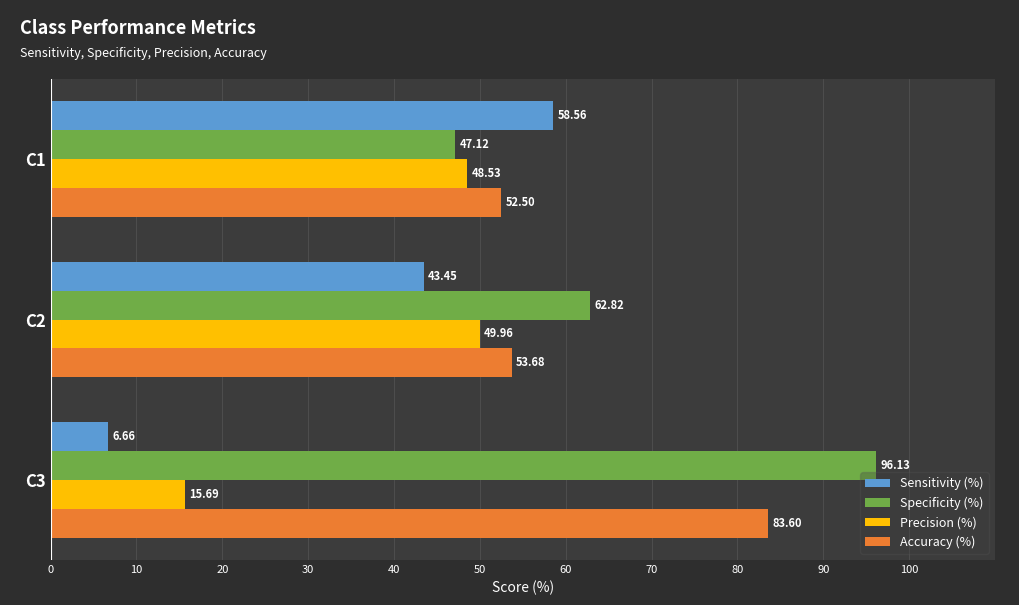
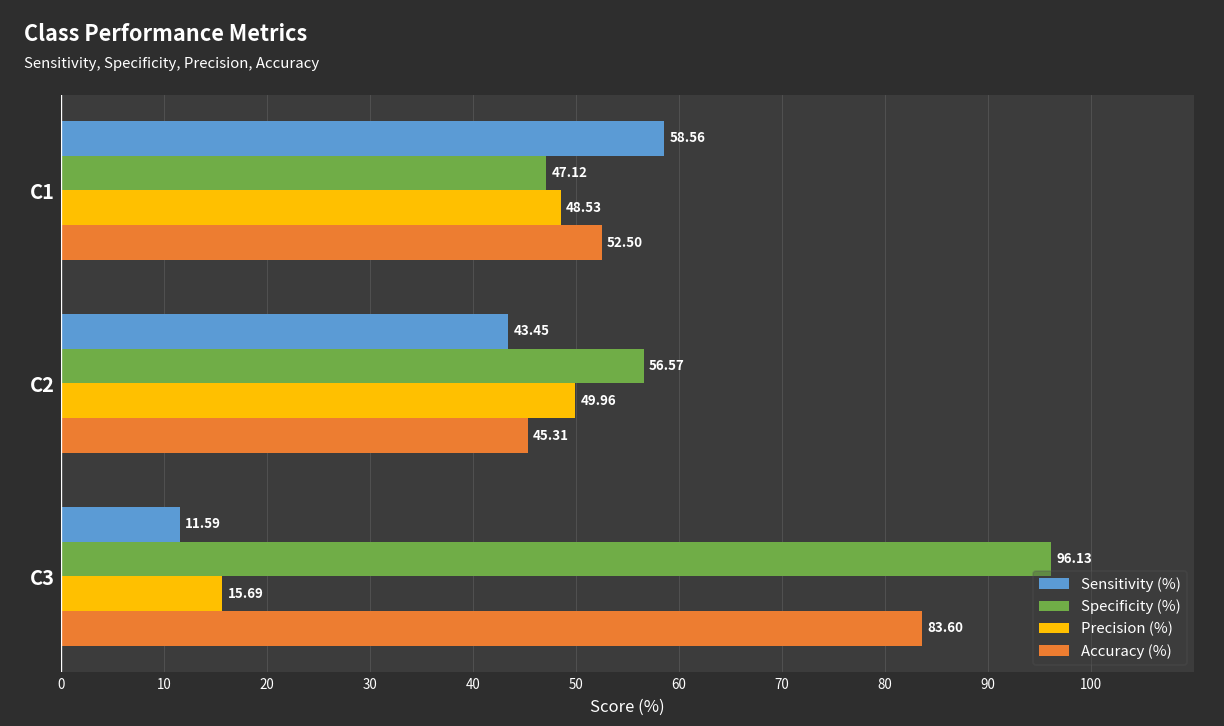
Specificity (%), C2: 62.82 -> 56.57
Accuracy (%), C2: 53.68 -> 45.31
Sensitivity (%), C3: 6.66 -> 11.59
